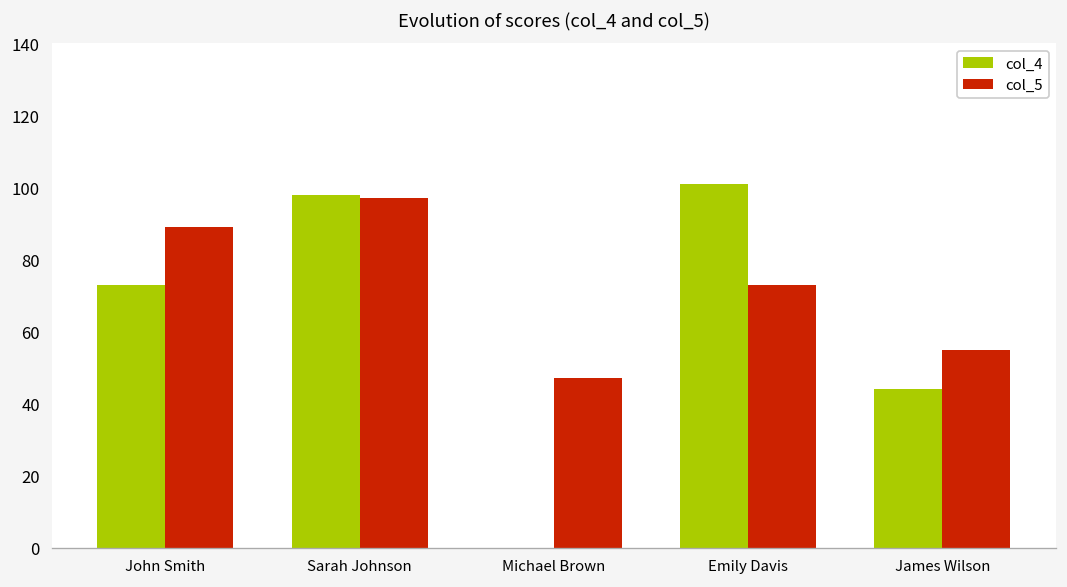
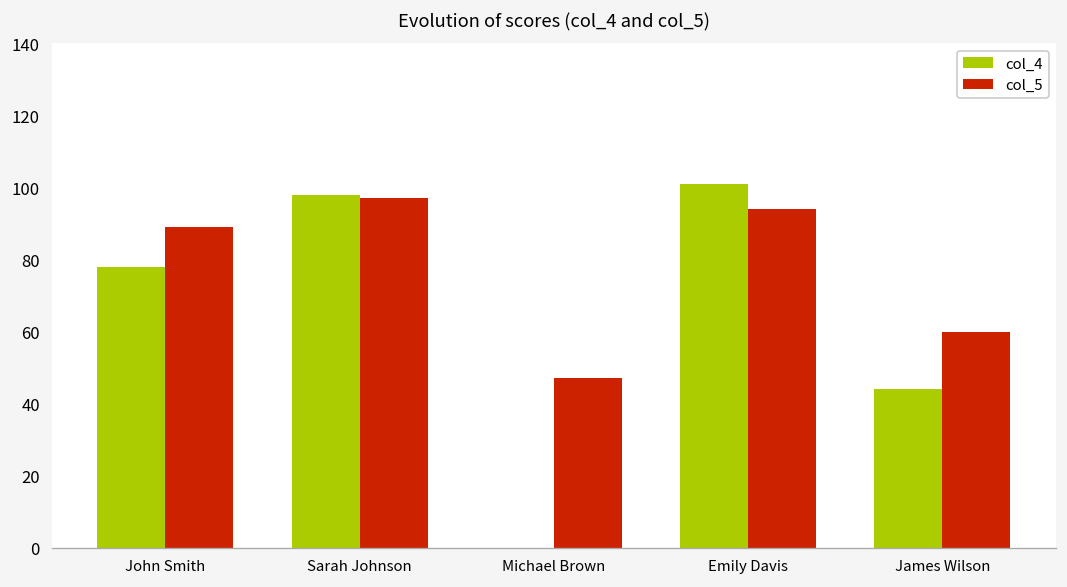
col_4, John Smith: 73 -> 78
col_5, Emily Davis: 73 -> 94
col_5, James Wilson: 55 -> 60
